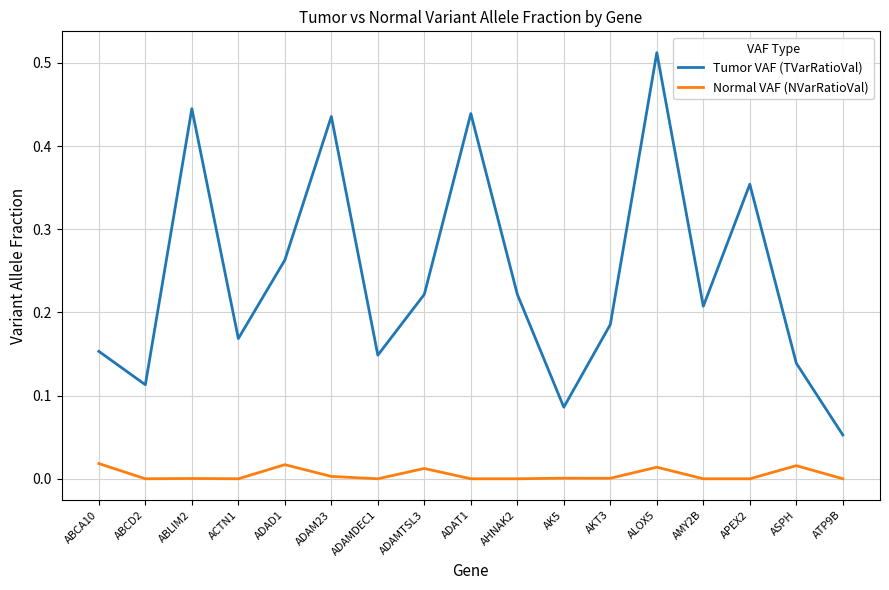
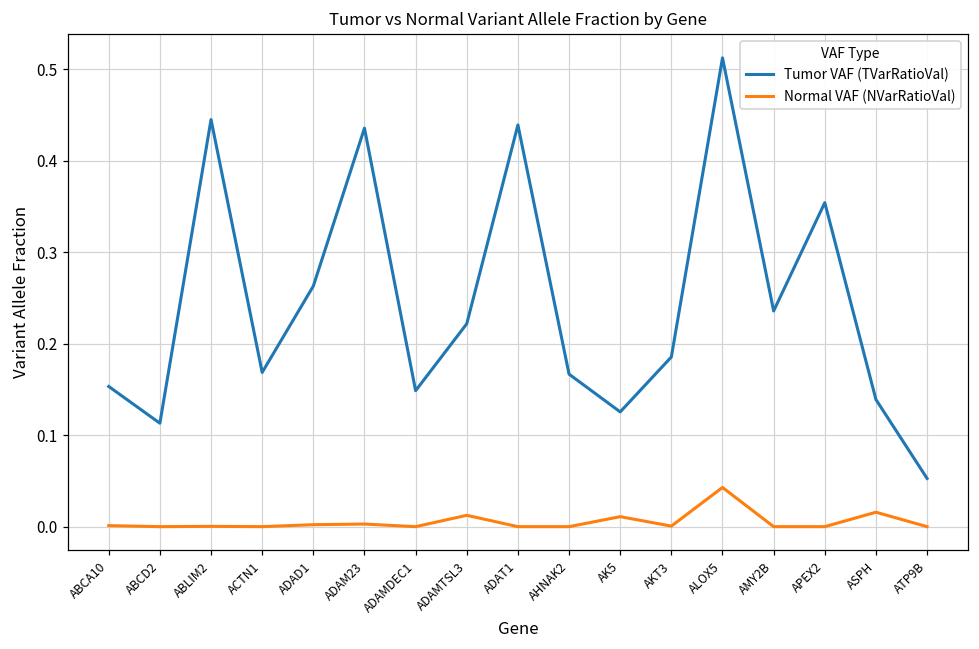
Normal VAF (NVarRatioVal), ABCA10: 0.02 -> 0.00
Normal VAF (NVarRatioVal), ADAD1: 0.02 -> 0.00
Tumor VAF (TVarRatioVal), AHNAK2: 0.22 -> 0.17
Tumor VAF (TVarRatioVal), AK5: 0.09 -> 0.13
Normal VAF (NVarRatioVal), AK5: 0.00 -> 0.01
Normal VAF (NVarRatioVal), ALOX5: 0.01 -> 0.04
Tumor VAF (TVarRatioVal), AMY2B: 0.21 -> 0.24
